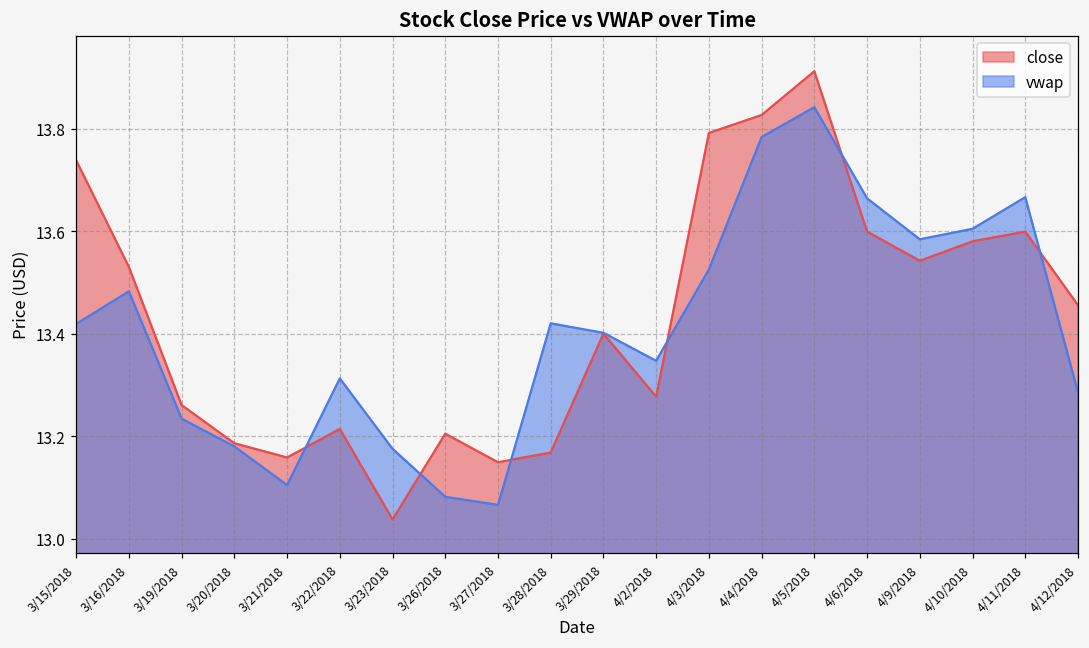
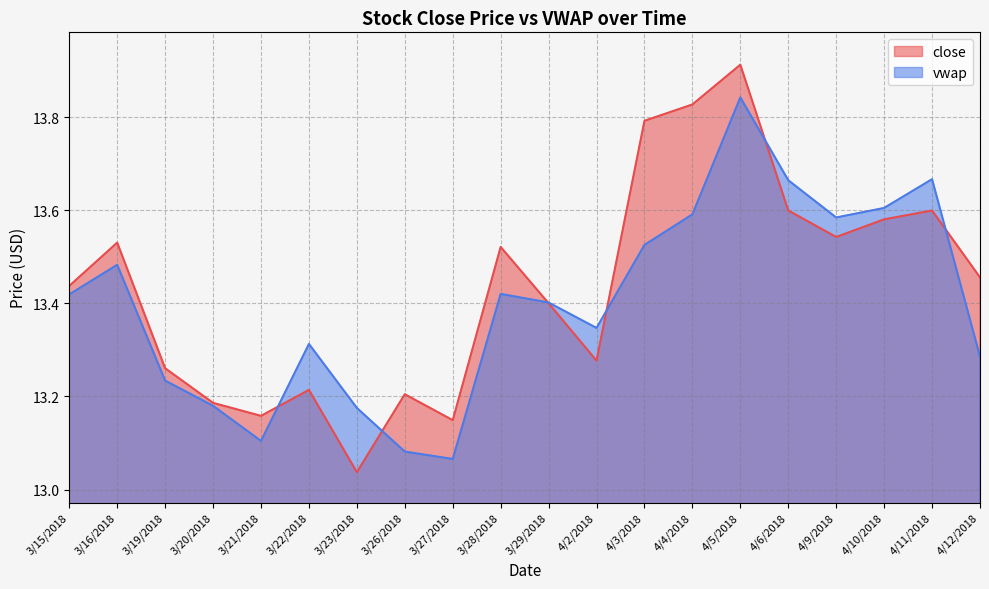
close, 3/15/2018: 13.74 -> 13.44
close, 3/28/2018: 13.17 -> 13.52
vwap, 4/4/2018: 13.78 -> 13.59
